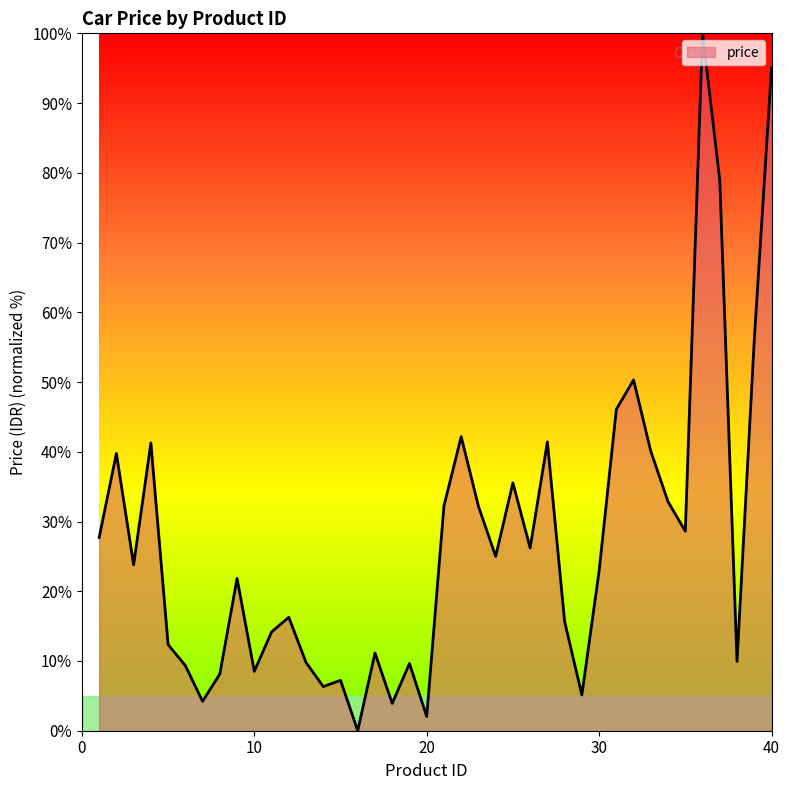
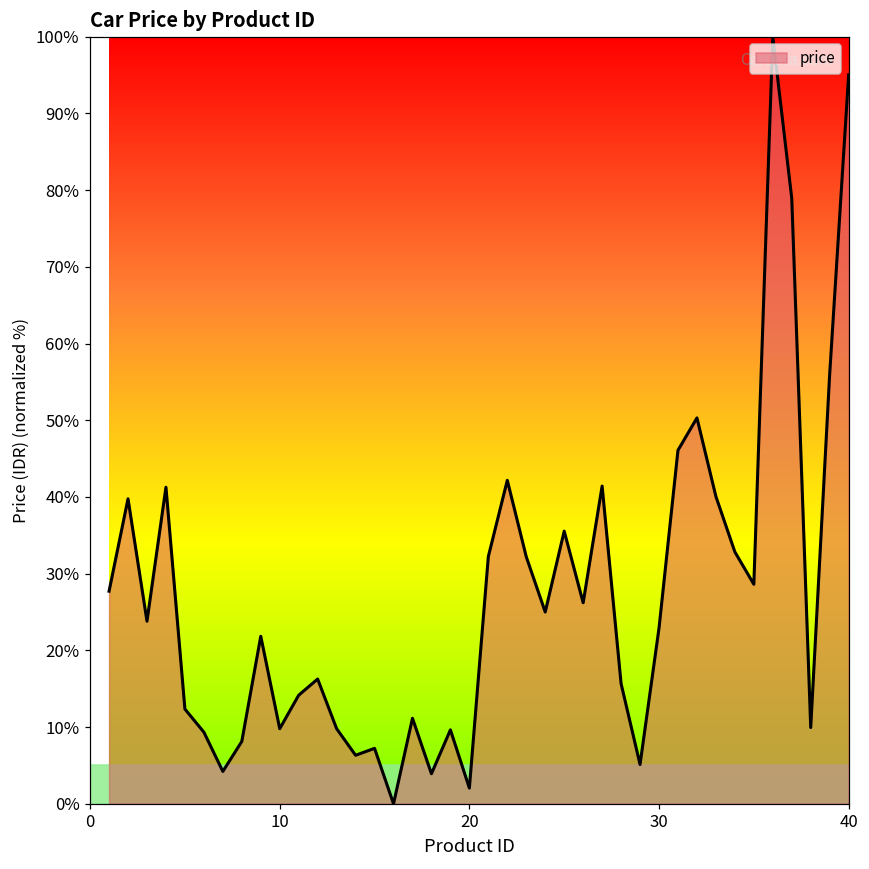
10: 9% -> 10%
